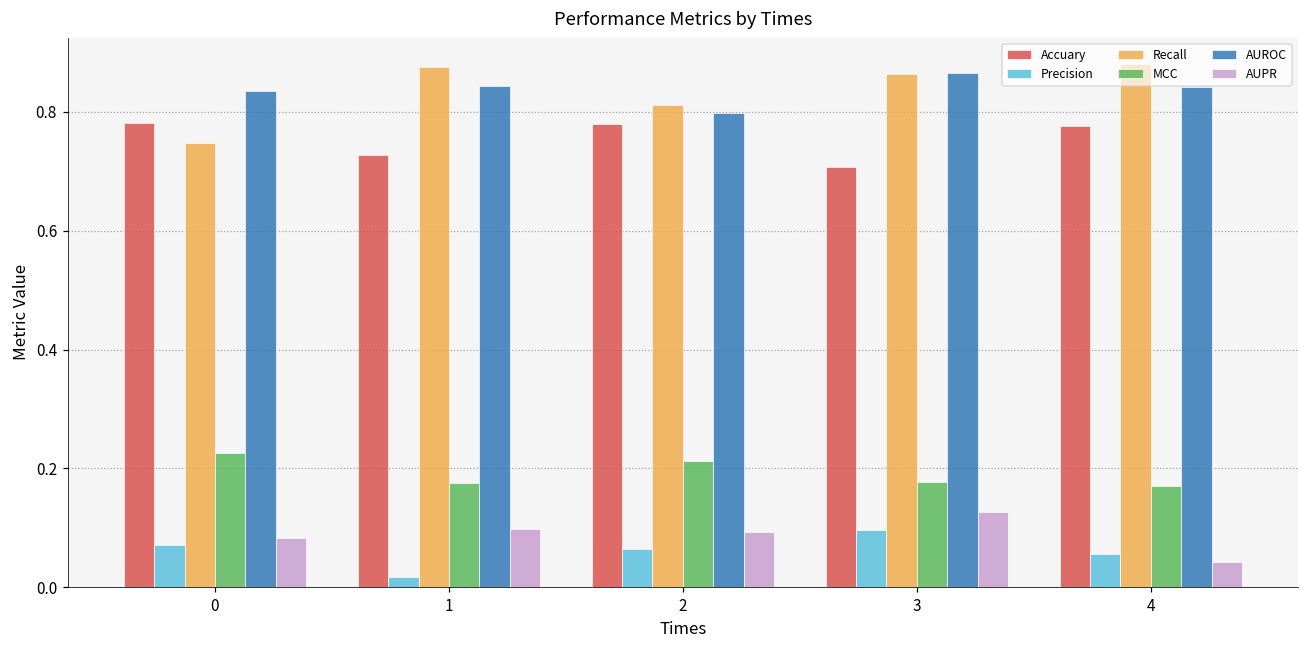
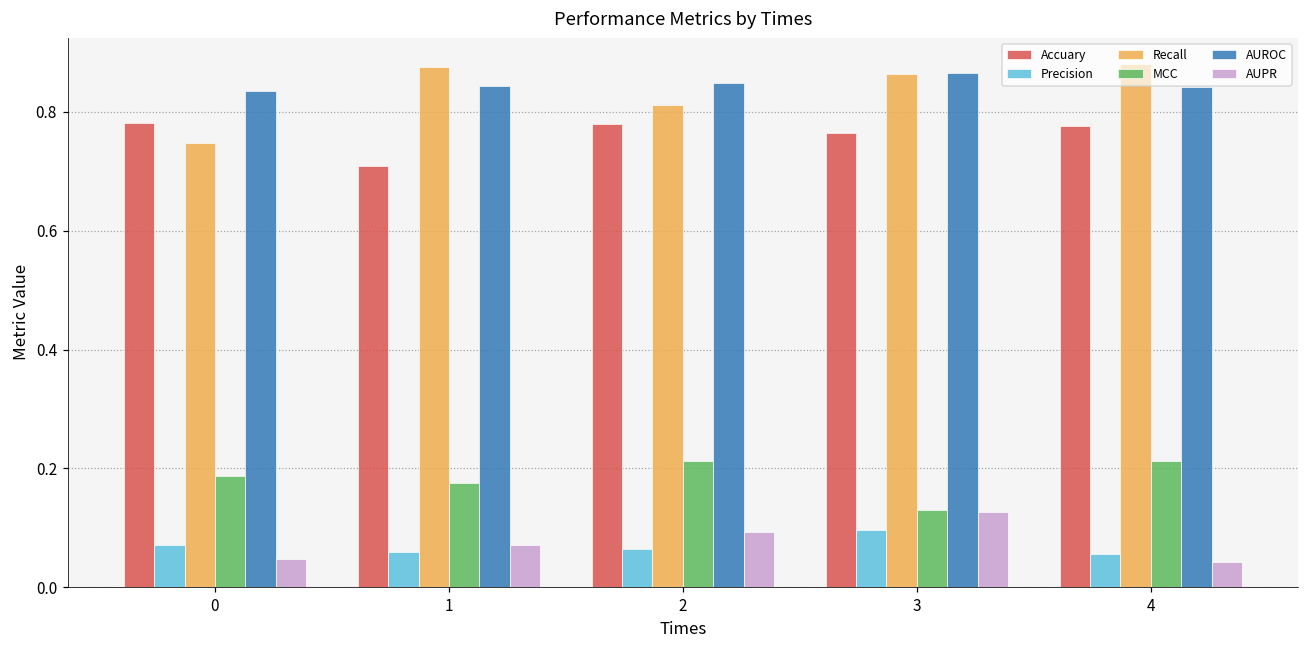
MCC, 0: 0.23 -> 0.19
AUPR, 0: 0.08 -> 0.05
Accuary, 1: 0.73 -> 0.71
Precision, 1: 0.02 -> 0.06
AUPR, 1: 0.10 -> 0.07
AUROC, 2: 0.80 -> 0.85
Accuary, 3: 0.71 -> 0.76
MCC, 3: 0.18 -> 0.13
MCC, 4: 0.17 -> 0.21
